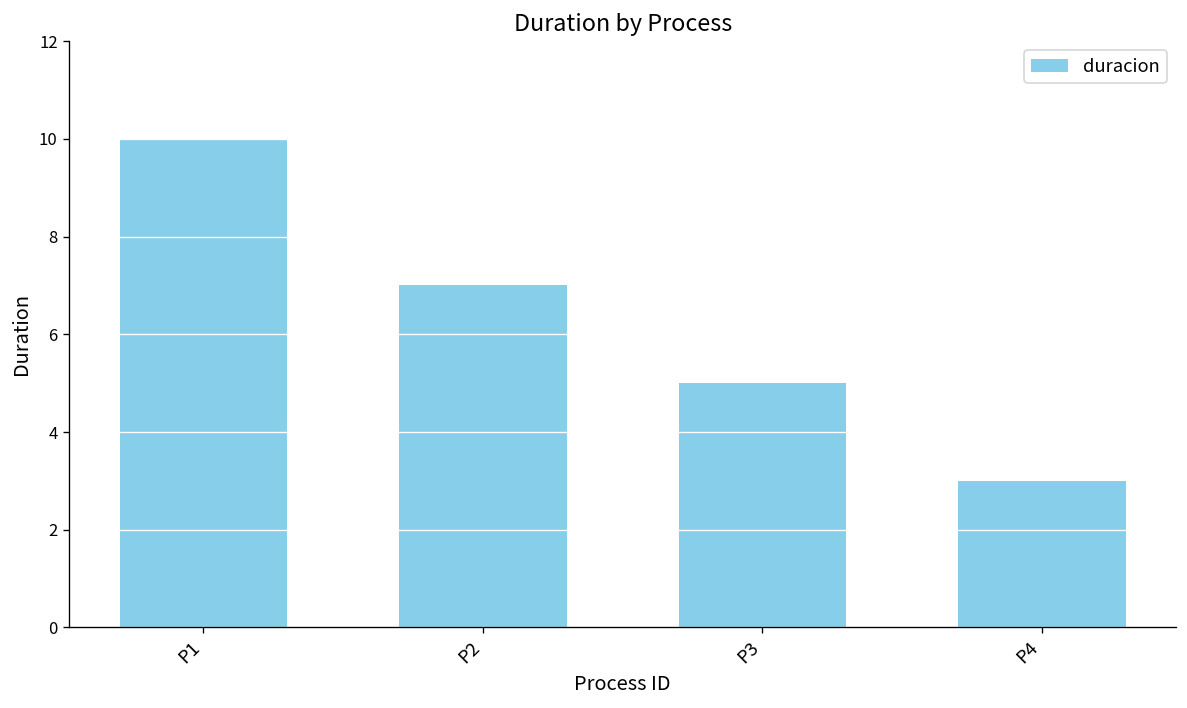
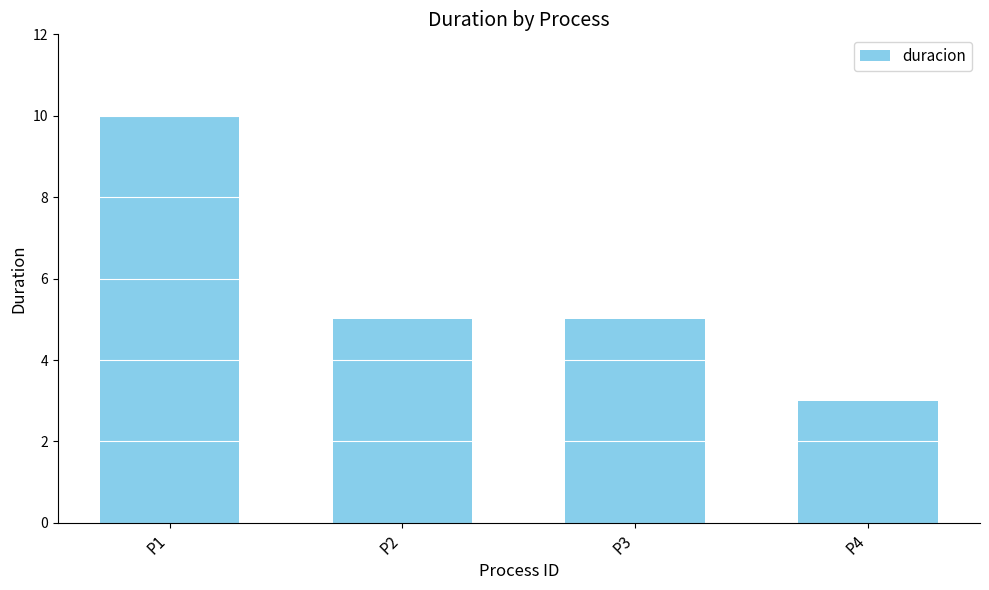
P2: 7 -> 5
